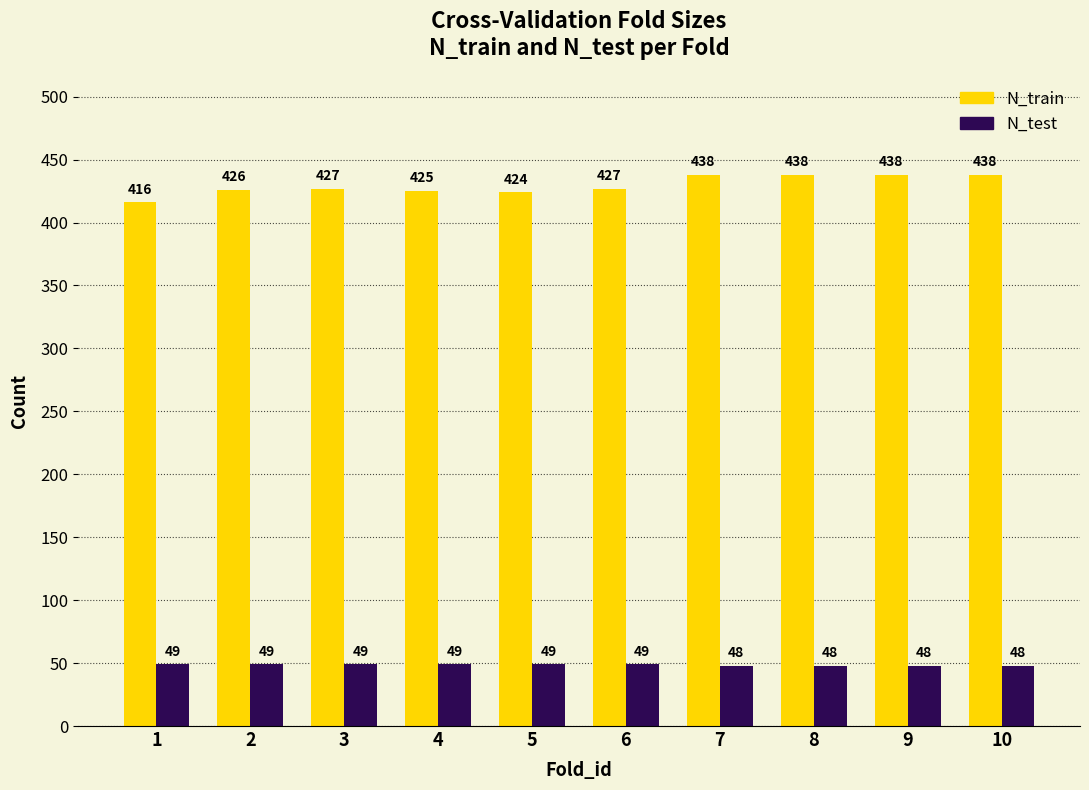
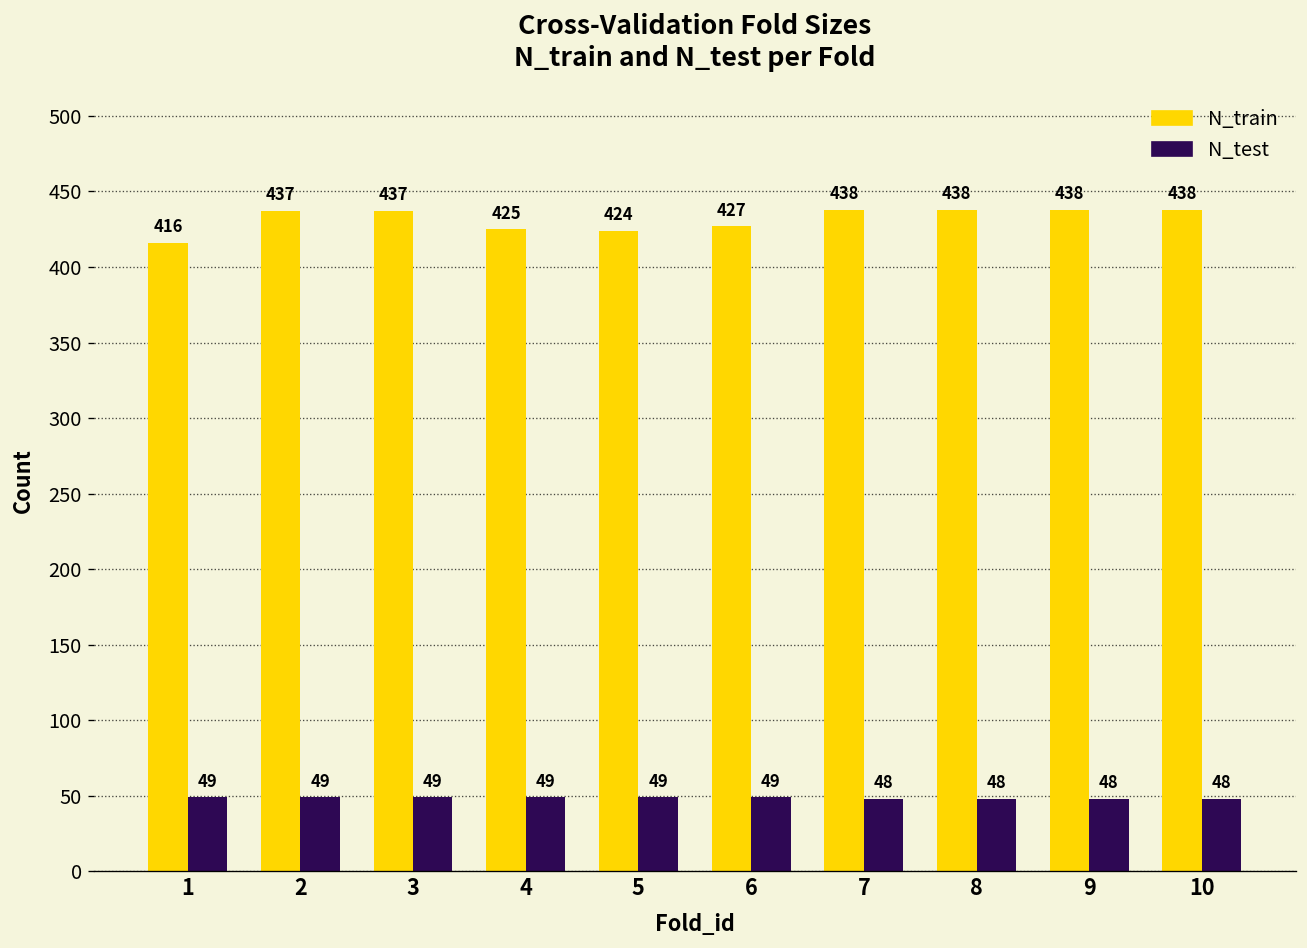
N_train, 2: 426 -> 437
N_train, 3: 427 -> 437
